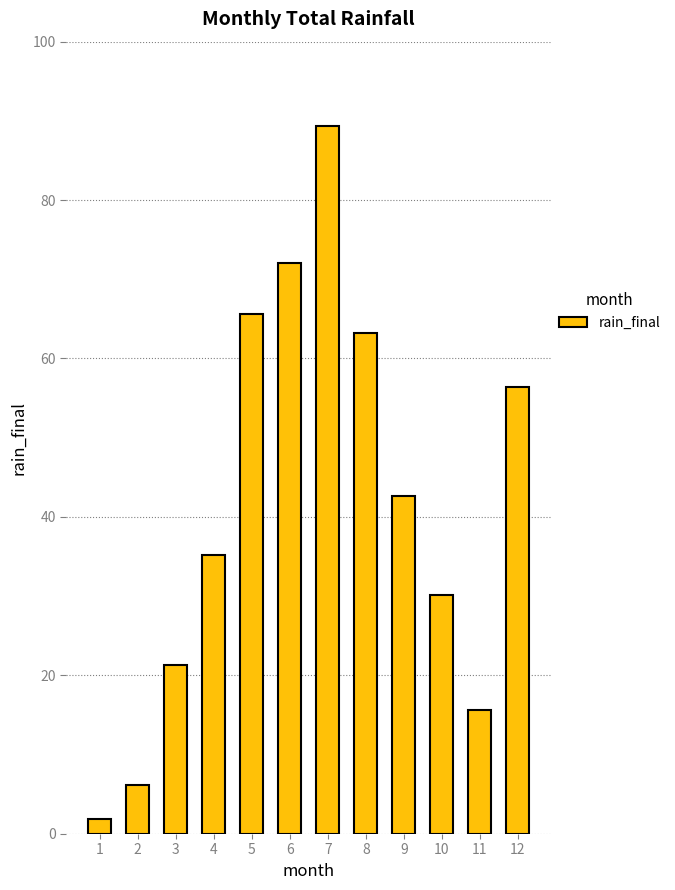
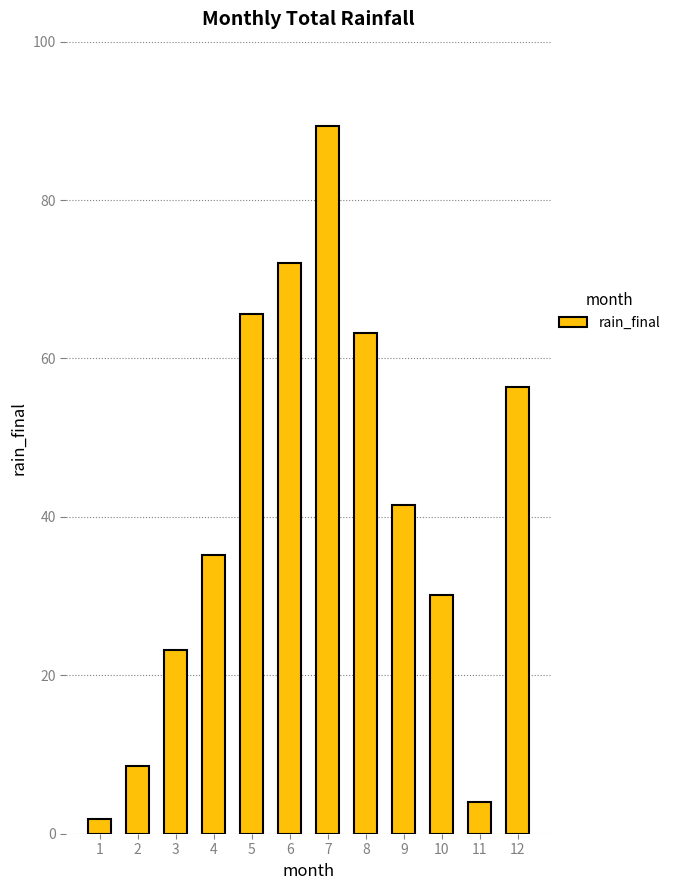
2: 6 -> 9
3: 21 -> 23
9: 43 -> 42
11: 16 -> 4
